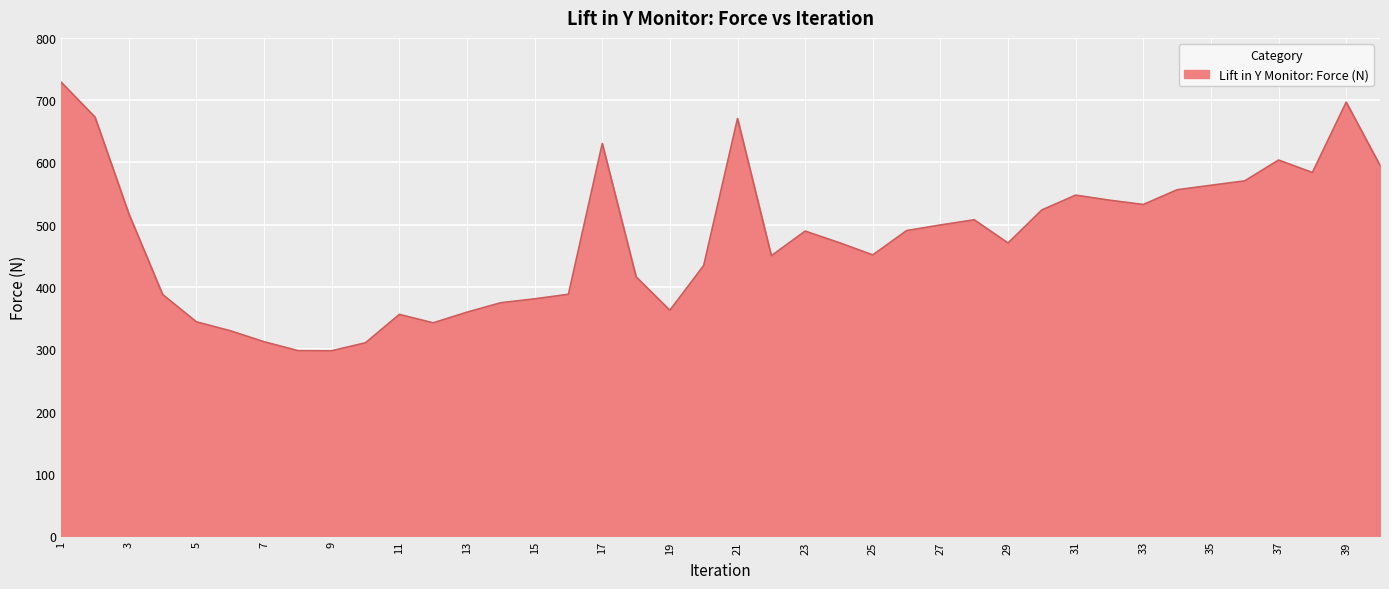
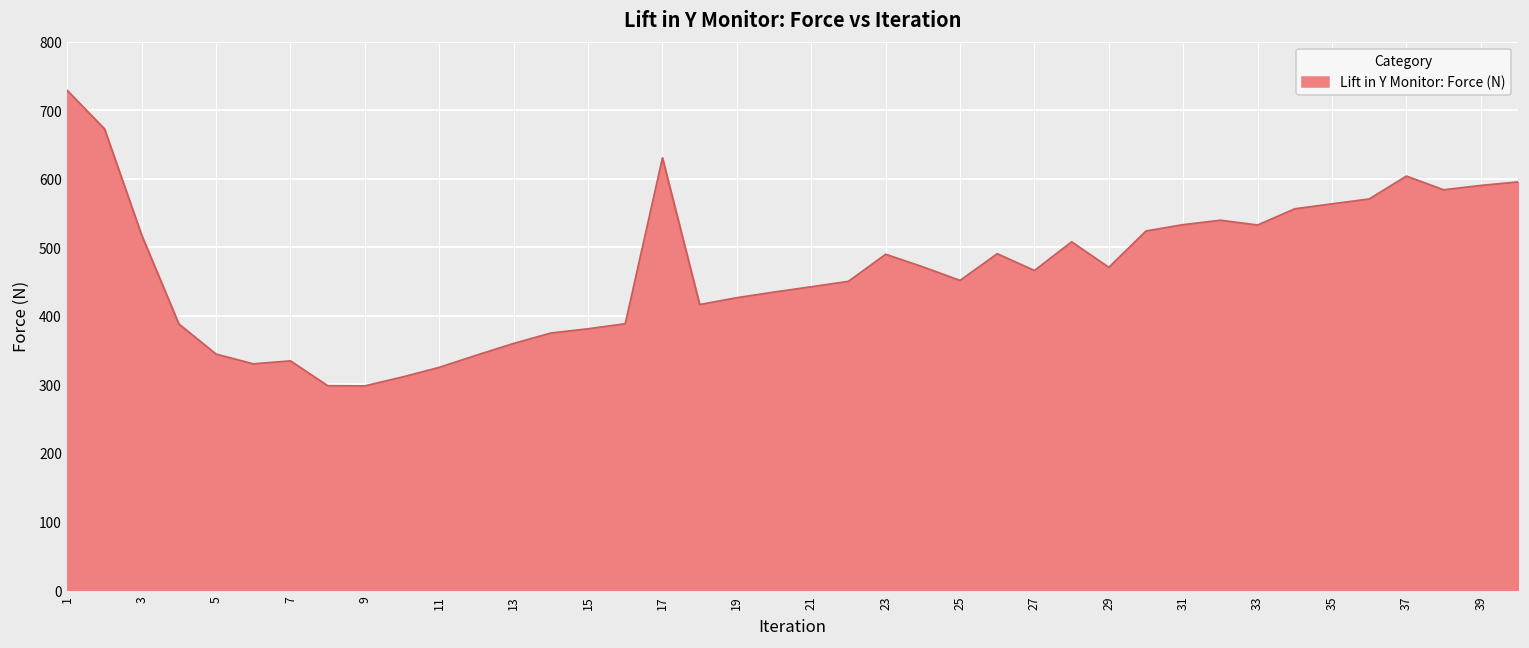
7: 310 -> 330
11: 360 -> 320
19: 360 -> 430
21: 670 -> 440
27: 500 -> 470
31: 550 -> 530
39: 700 -> 590
